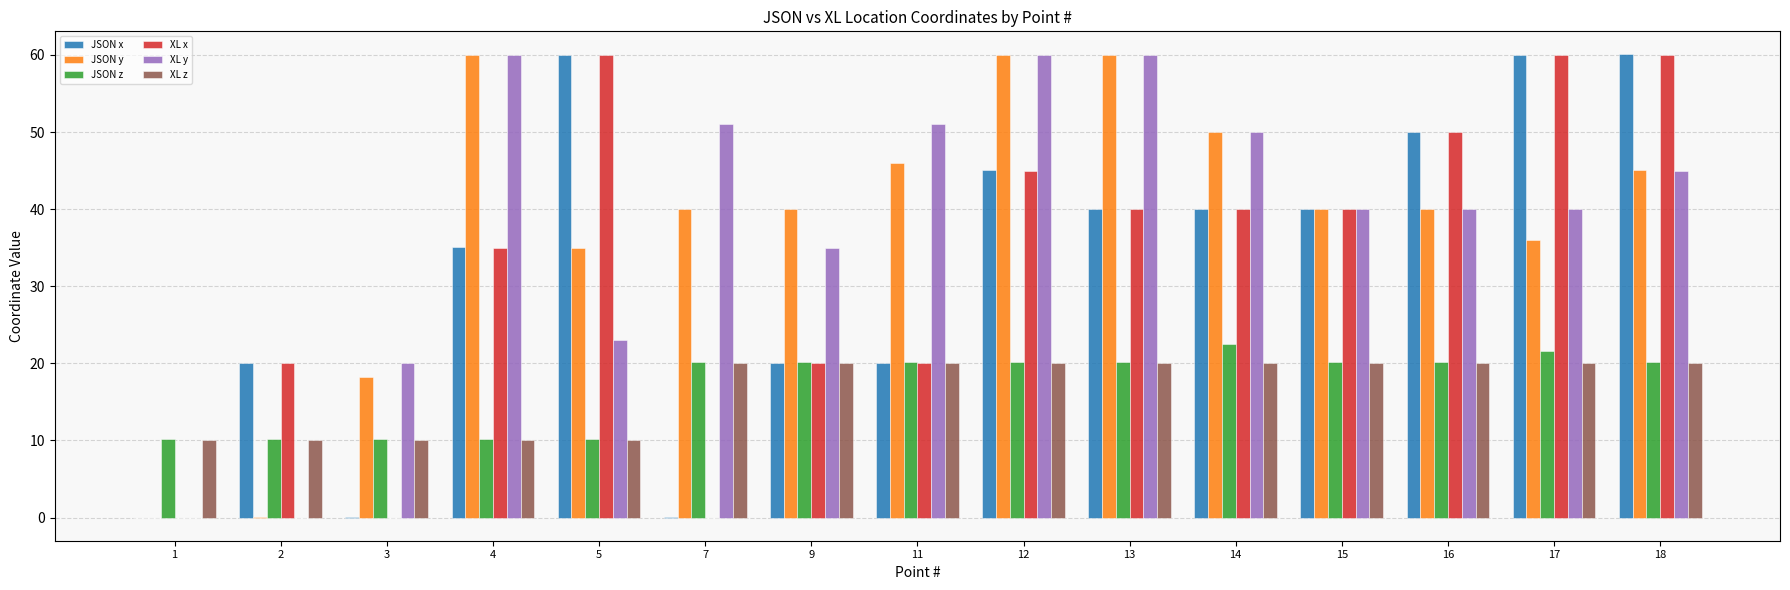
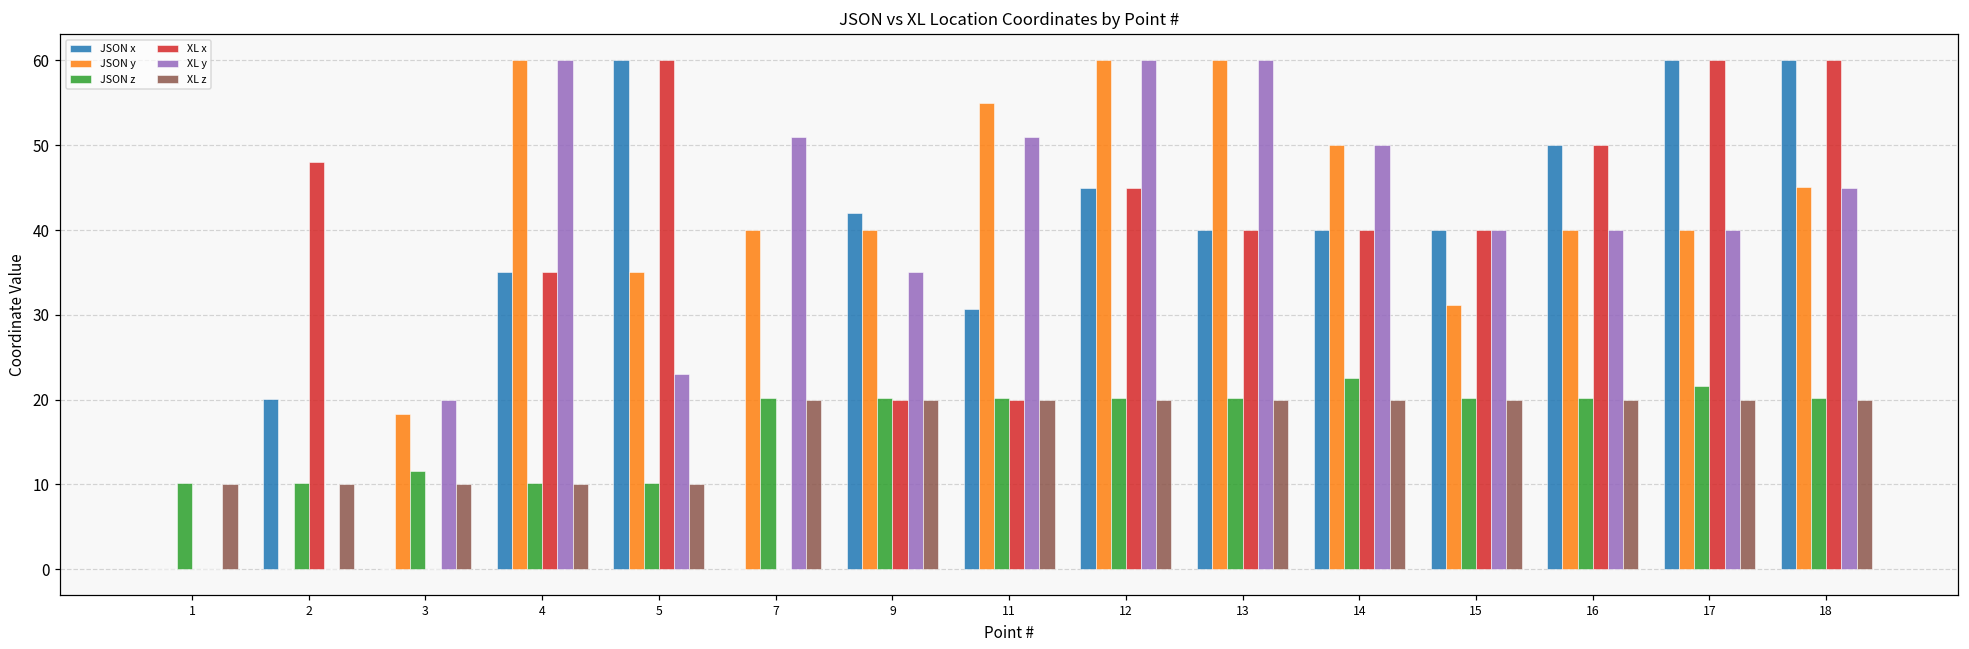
XL x, 2: 20 -> 48
JSON z, 3: 10 -> 12
JSON x, 9: 20 -> 42
JSON x, 11: 20 -> 31
JSON y, 11: 46 -> 55
JSON y, 15: 40 -> 31
JSON y, 17: 36 -> 40
